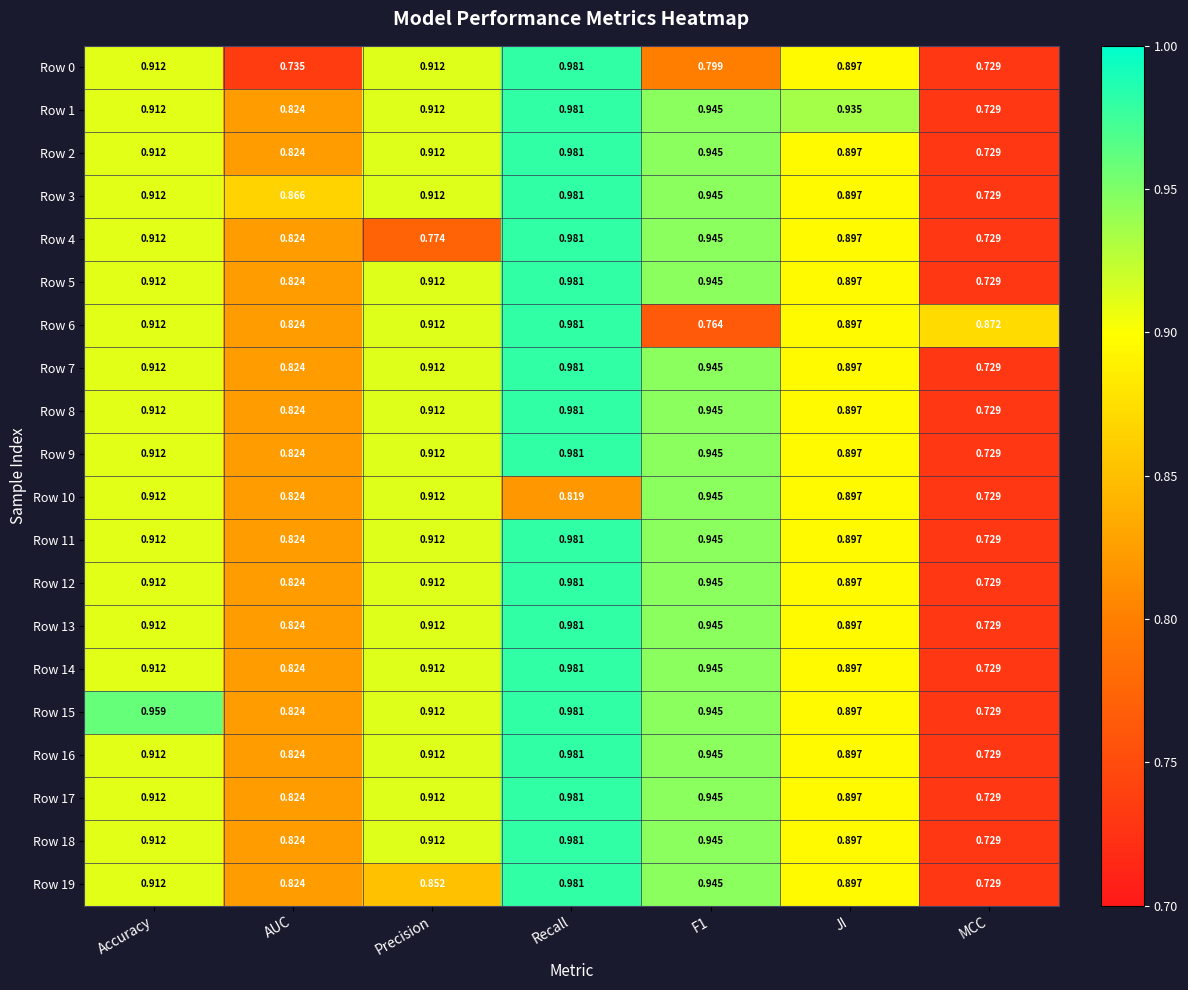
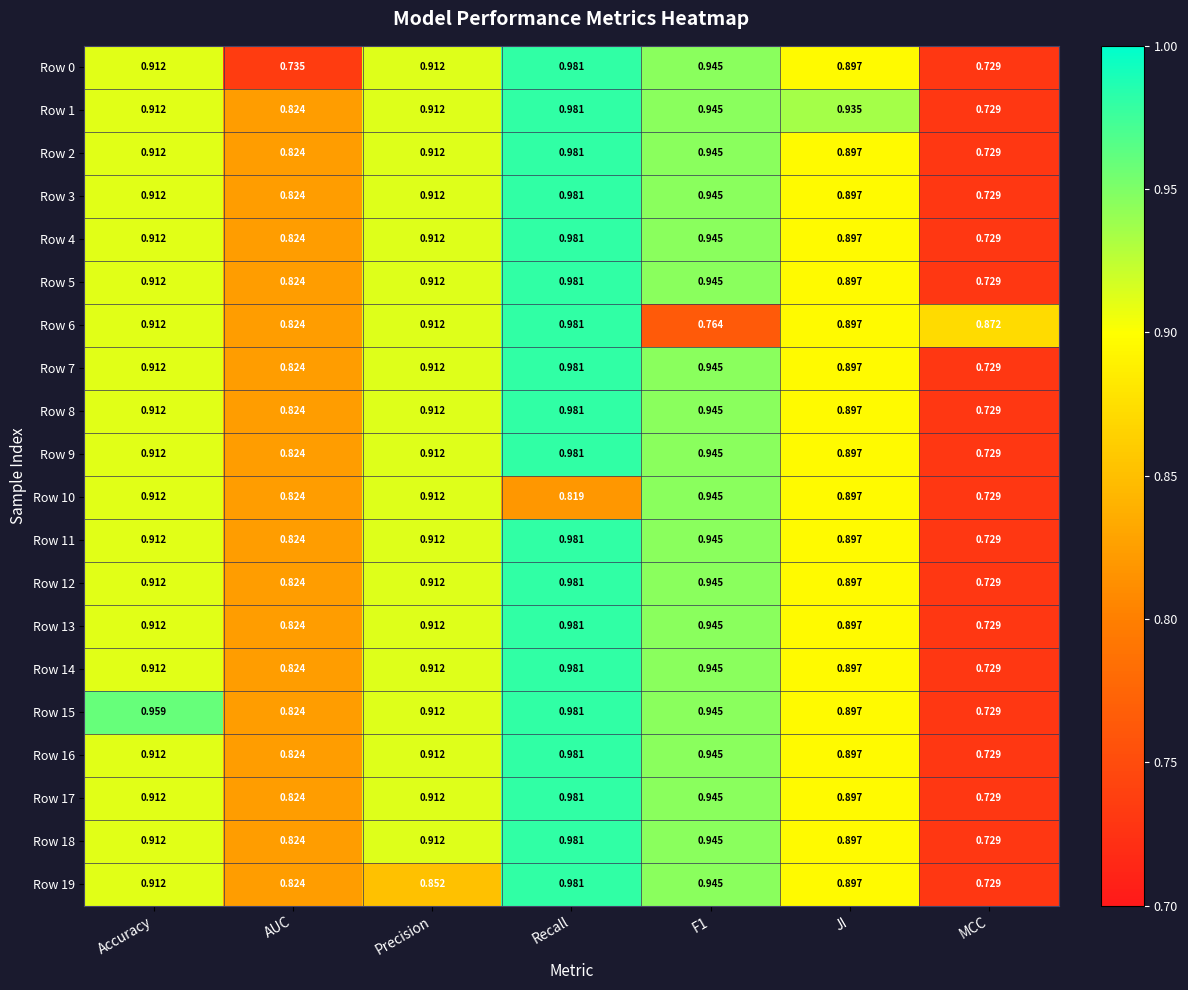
Row 0, F1: 0.799 -> 0.945
Row 3, AUC: 0.866 -> 0.824
Row 4, Precision: 0.774 -> 0.912
